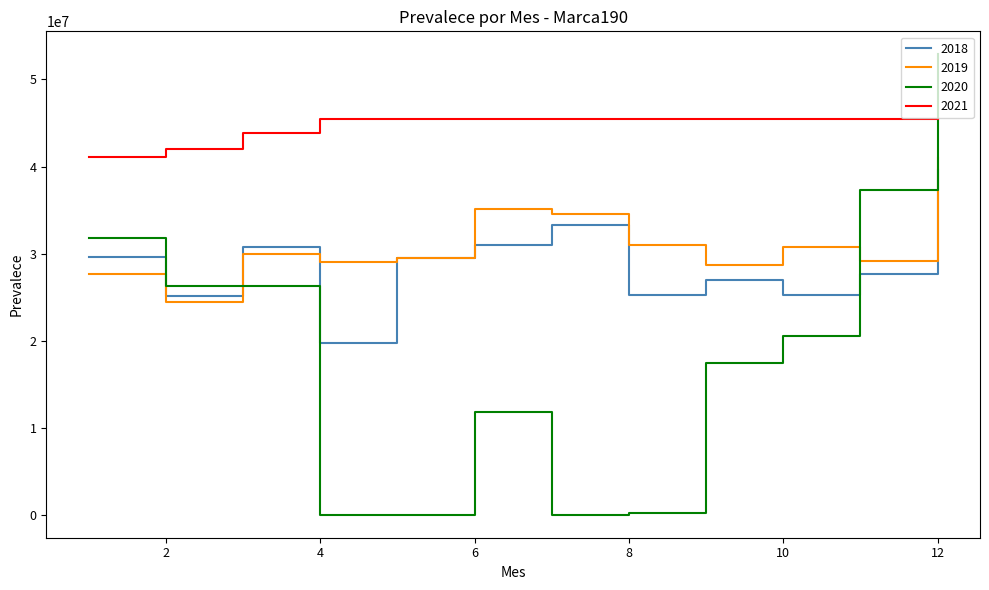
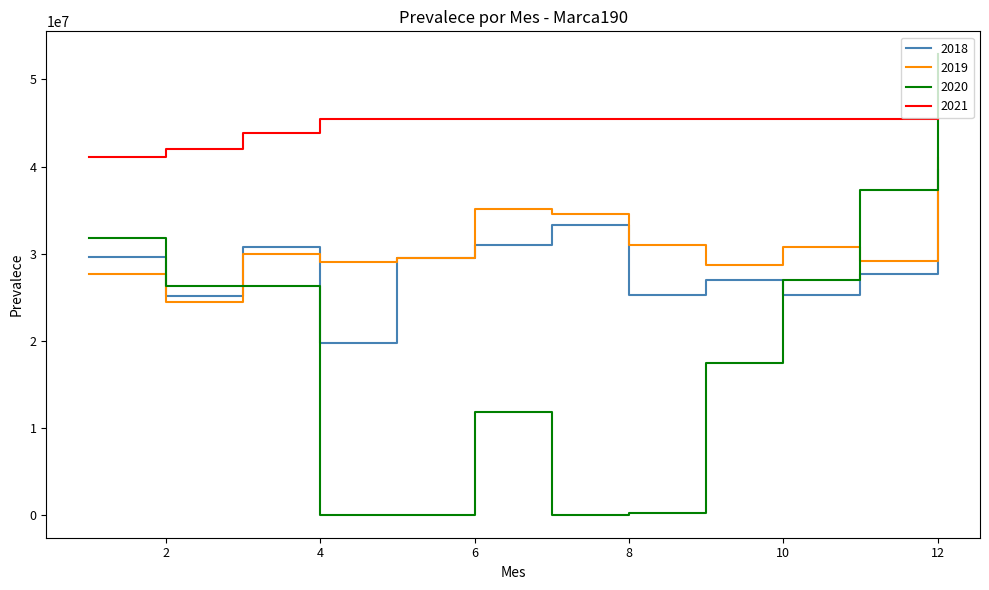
2020, 10: 21000000 -> 27000000
